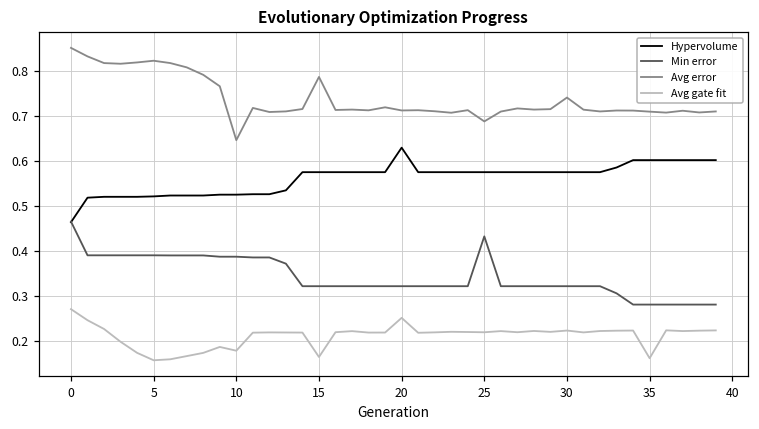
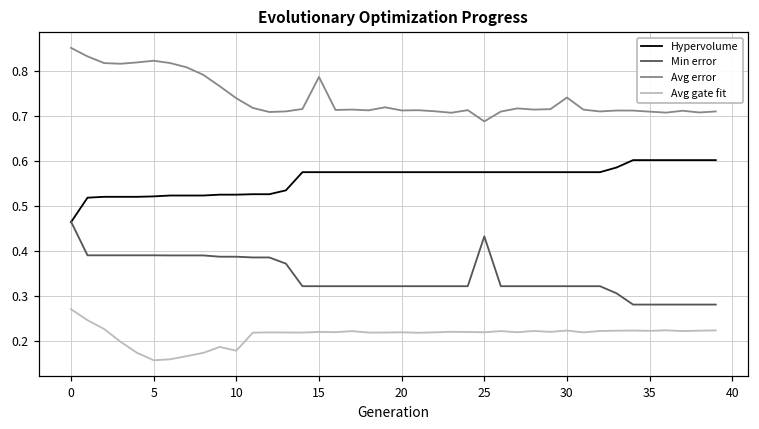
Avg error, 10: 0.65 -> 0.74
Avg gate fit, 15: 0.16 -> 0.22
Hypervolume, 20: 0.63 -> 0.57
Avg gate fit, 20: 0.25 -> 0.22
Avg gate fit, 35: 0.16 -> 0.22
